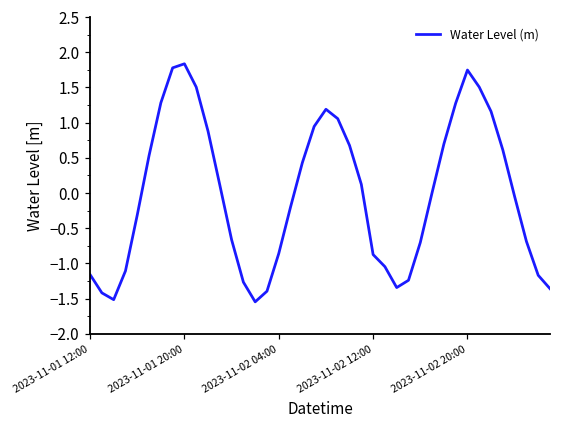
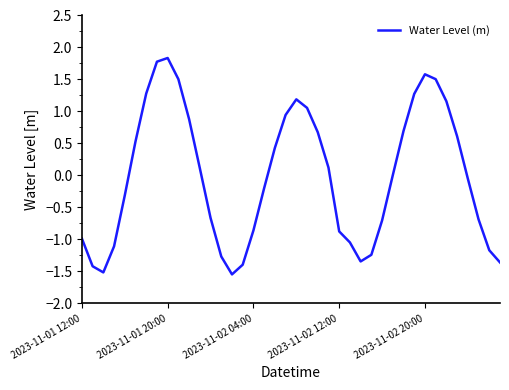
2023-11-01 12:00: -1.2 -> -1.0
2023-11-02 20:00: 1.7 -> 1.6
